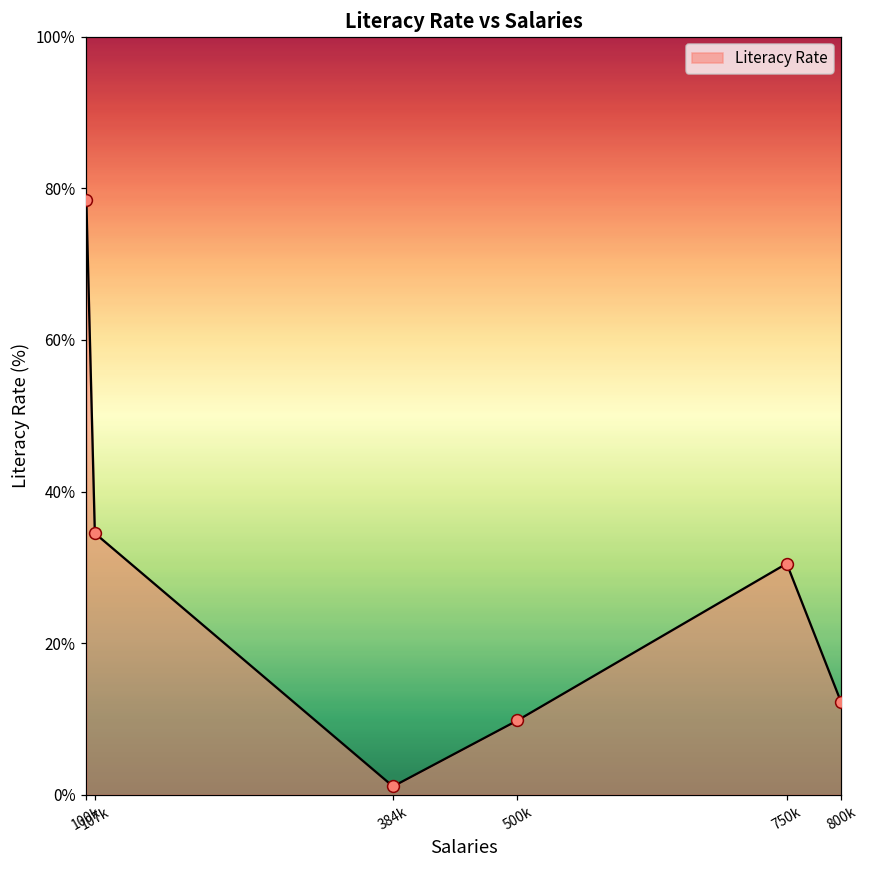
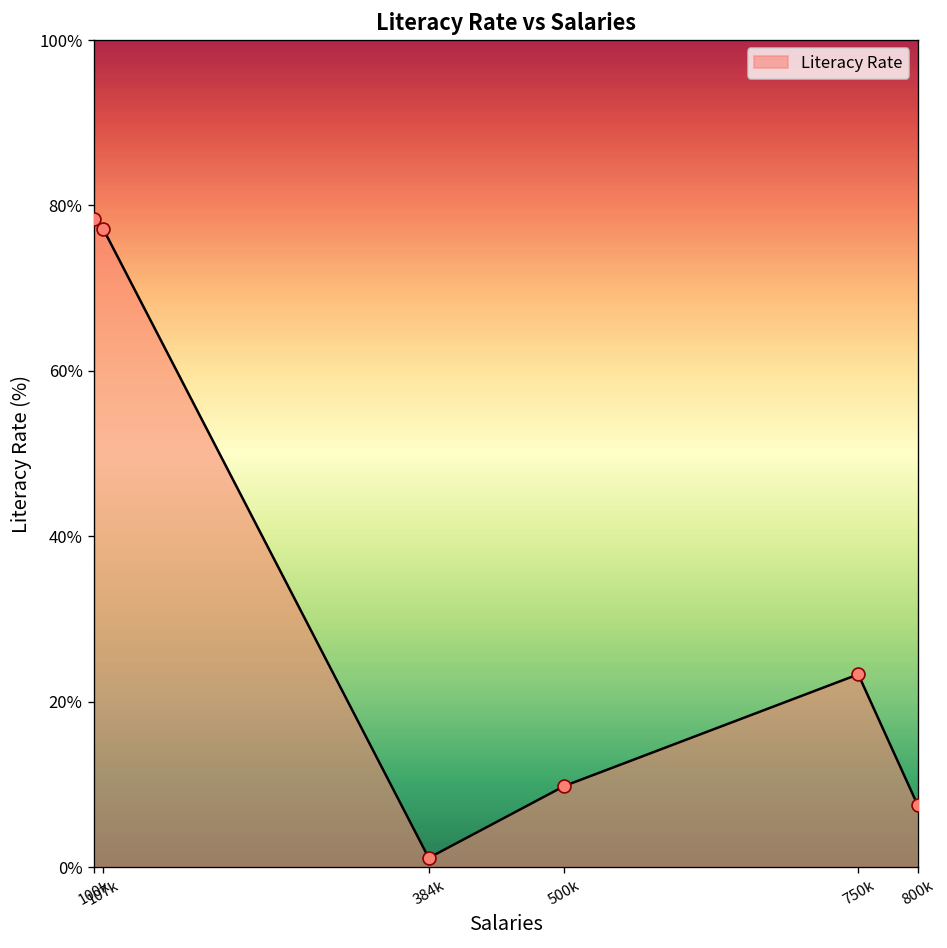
107k: 35% -> 77%
750k: 31% -> 23%
800k: 12% -> 8%
